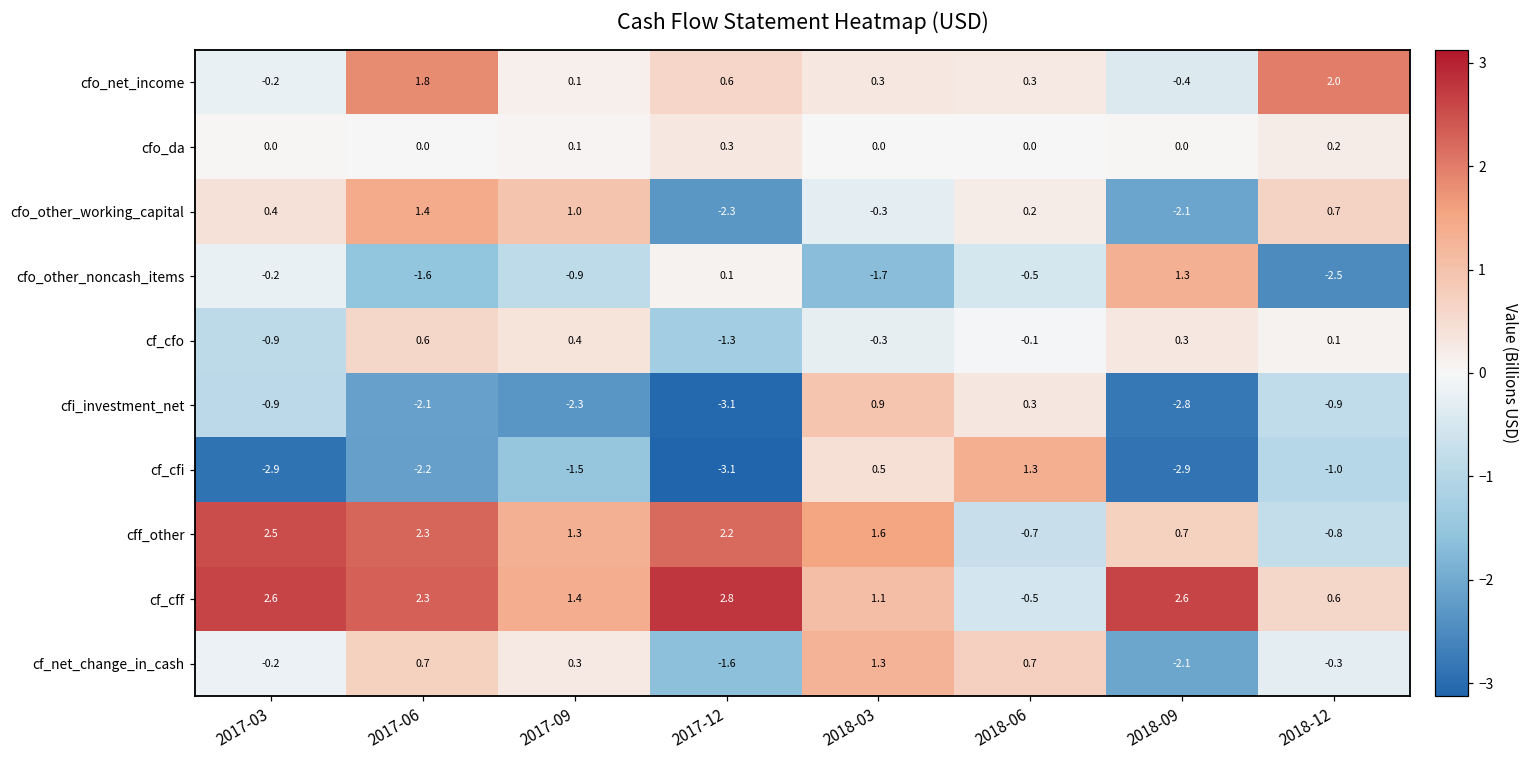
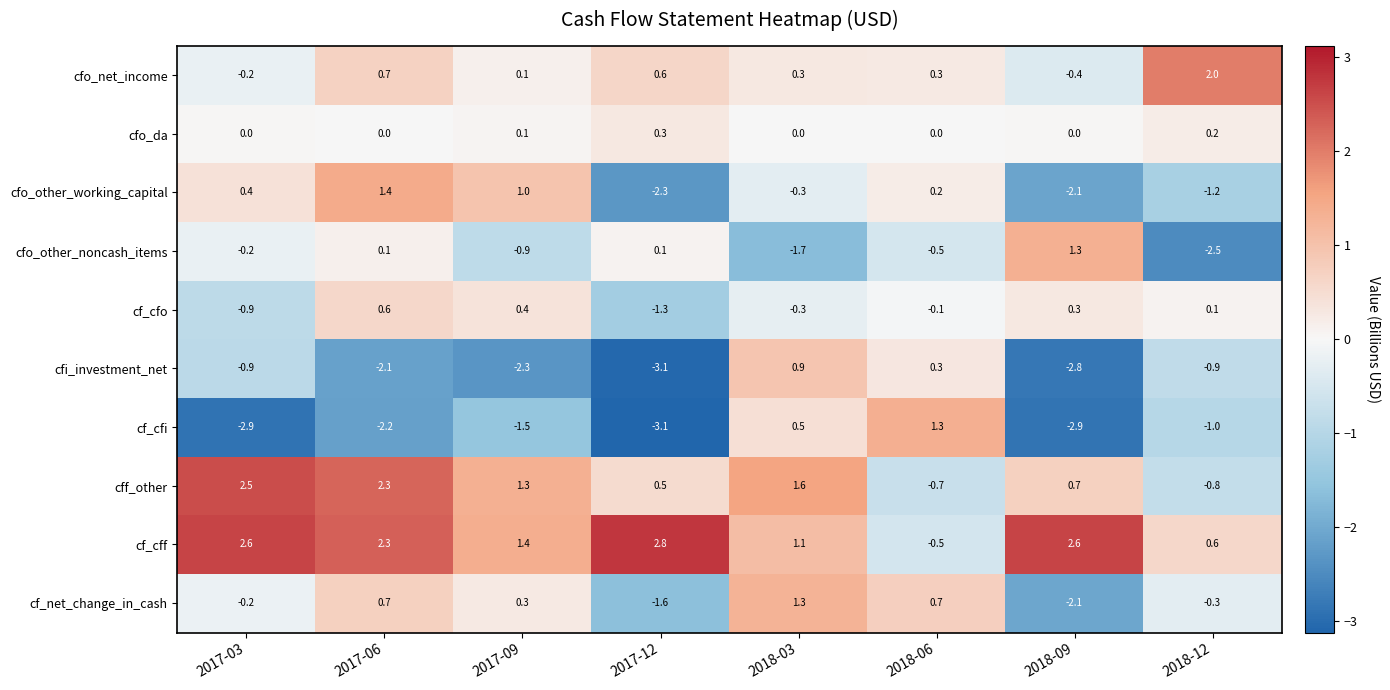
cfo_net_income, 2017-06: 1.8 -> 0.7
cfo_other_working_capital, 2018-12: 0.7 -> -1.2
cfo_other_noncash_items, 2017-06: -1.6 -> 0.1
cff_other, 2017-12: 2.2 -> 0.5
